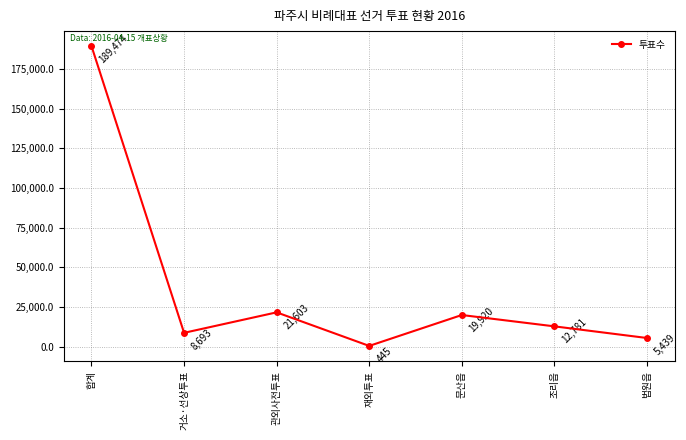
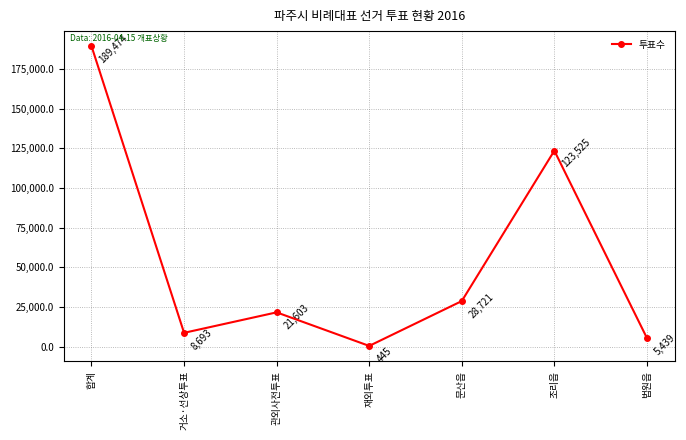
문산읍: 19,920 -> 28,721
조리읍: 12,781 -> 123,525
